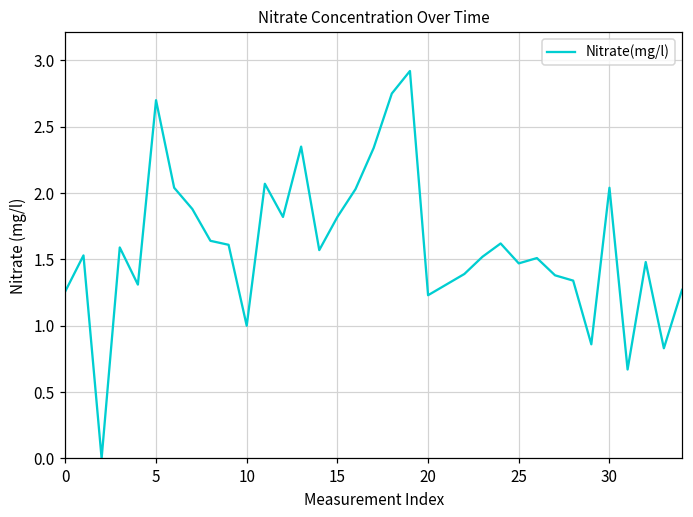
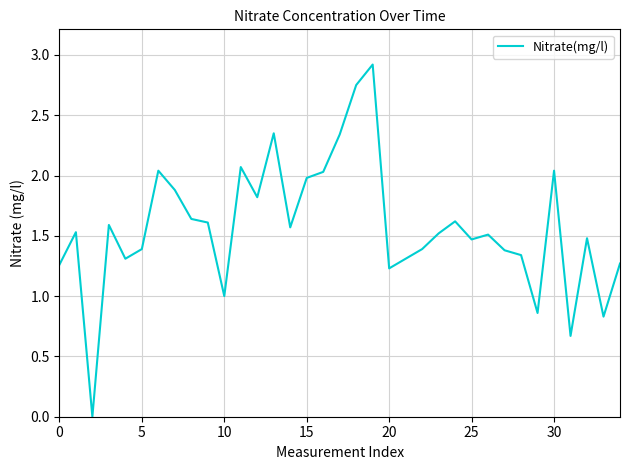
5: 2.70 -> 1.39
15: 1.82 -> 1.98
